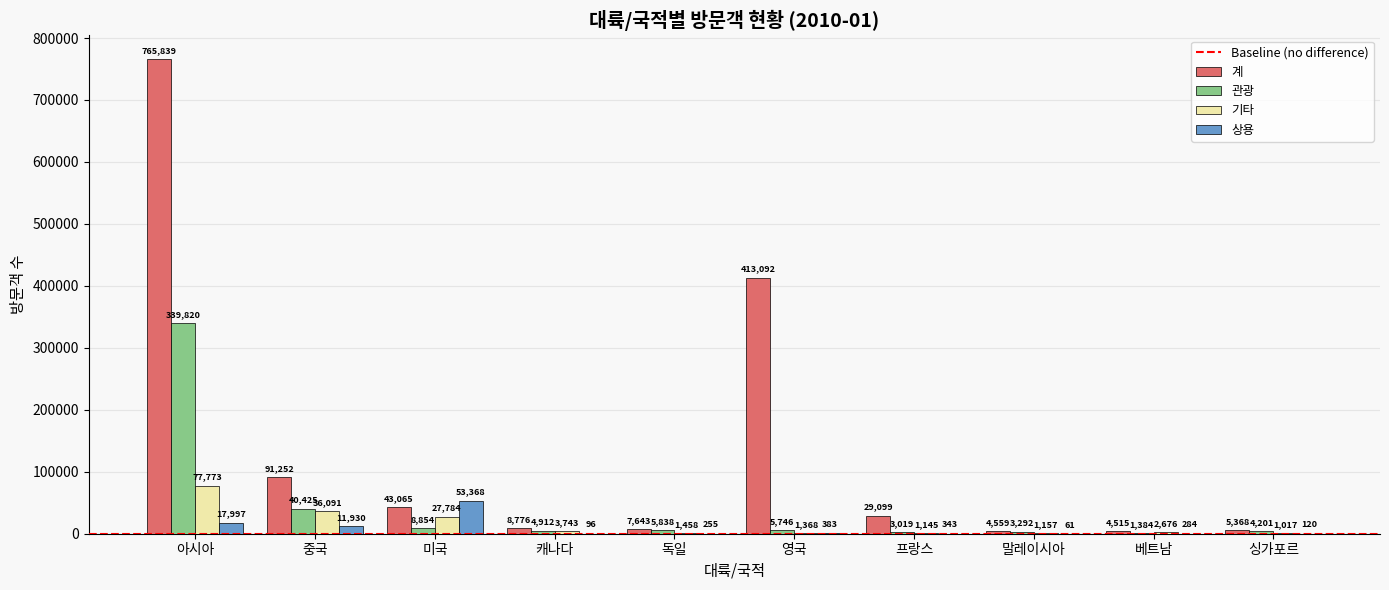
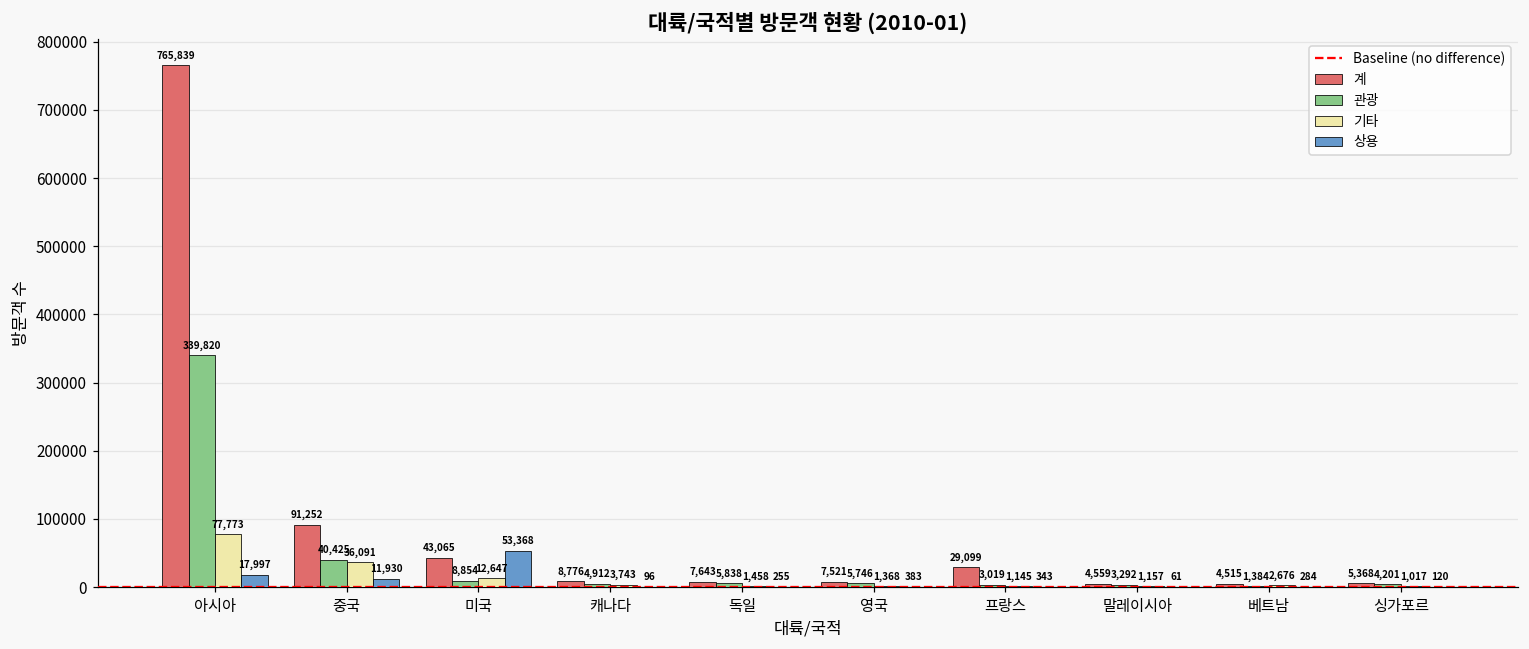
기타, 미국: 27,784 -> 12,647
계, 영국: 413,092 -> 7,521
